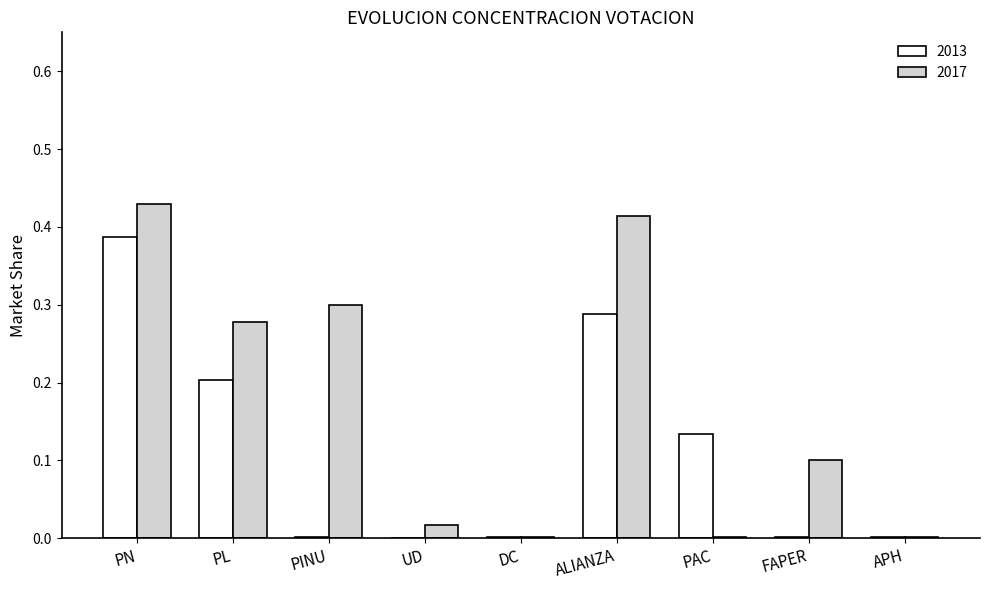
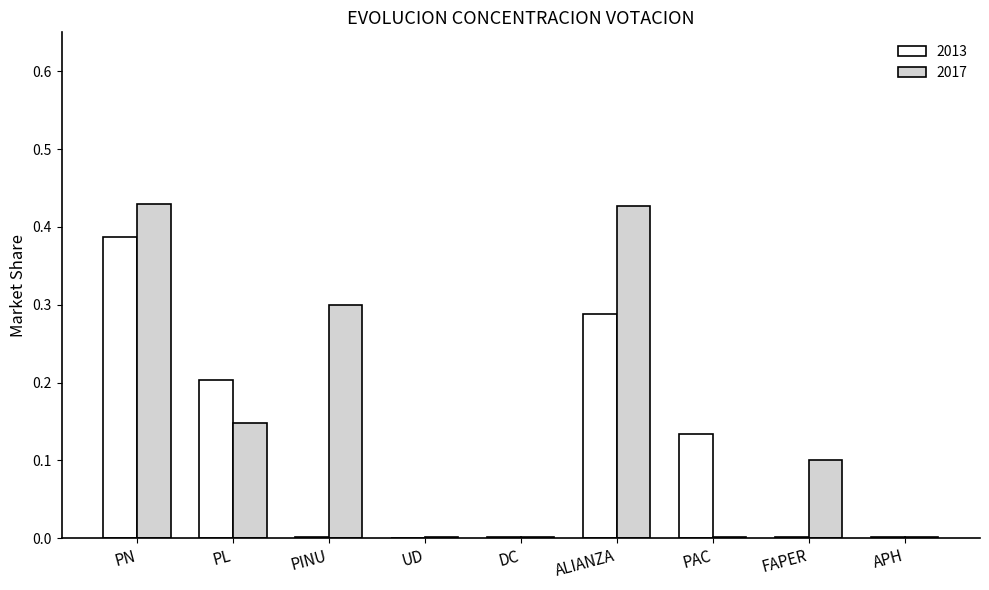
2017, PL: 0.28 -> 0.15
2017, UD: 0.02 -> 0.00
2017, ALIANZA: 0.41 -> 0.43
